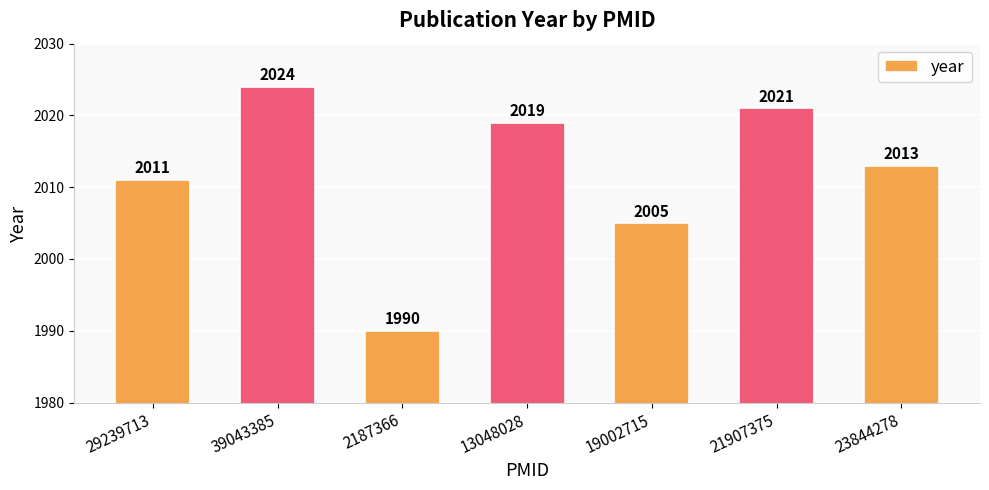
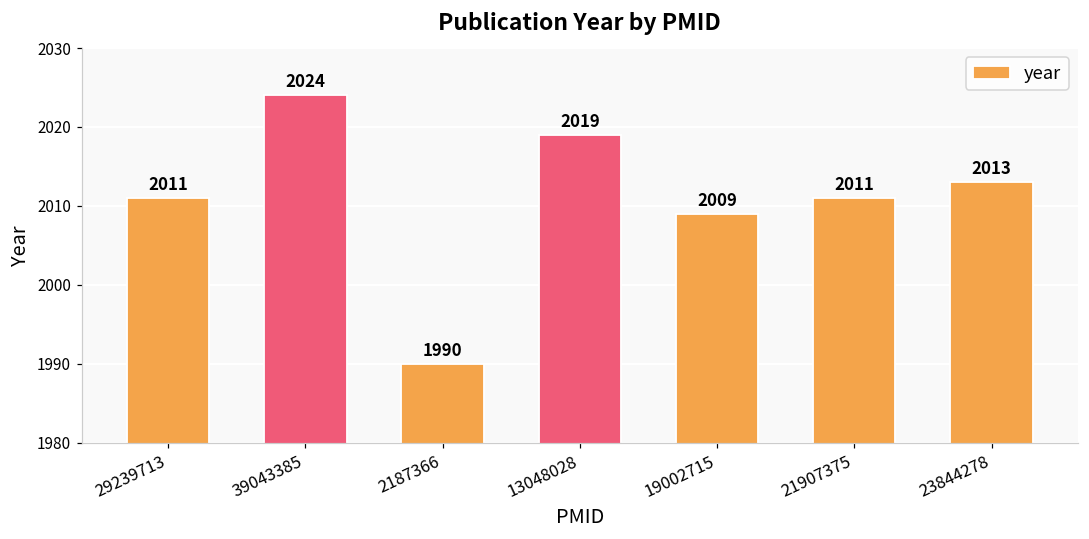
19002715: 2005 -> 2009
21907375: 2021 -> 2011
